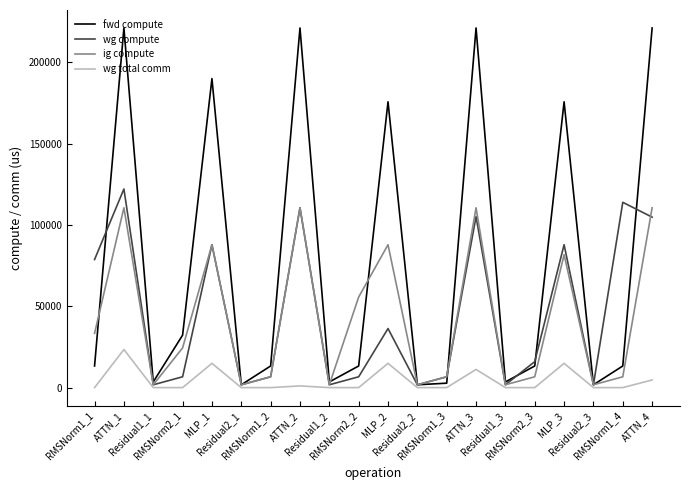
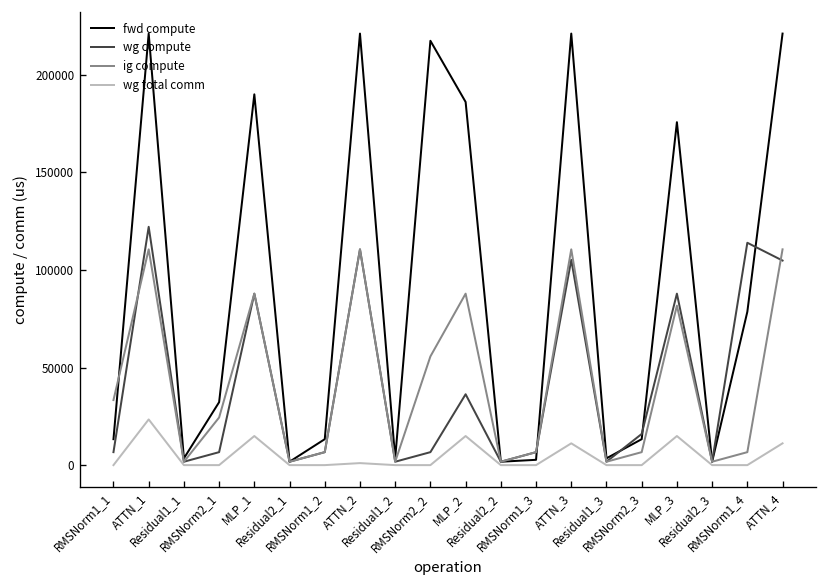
wg compute, RMSNorm1_1: 79000 -> 7000
fwd compute, RMSNorm2_2: 13000 -> 217000
fwd compute, MLP_2: 176000 -> 186000
fwd compute, RMSNorm1_4: 13000 -> 79000
wg total comm, ATTN_4: 5000 -> 11000
